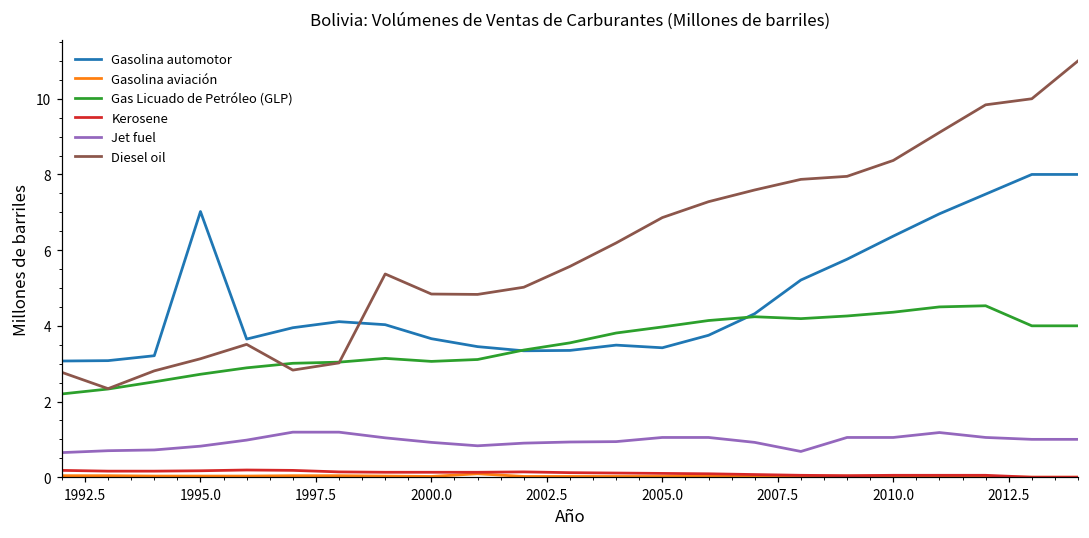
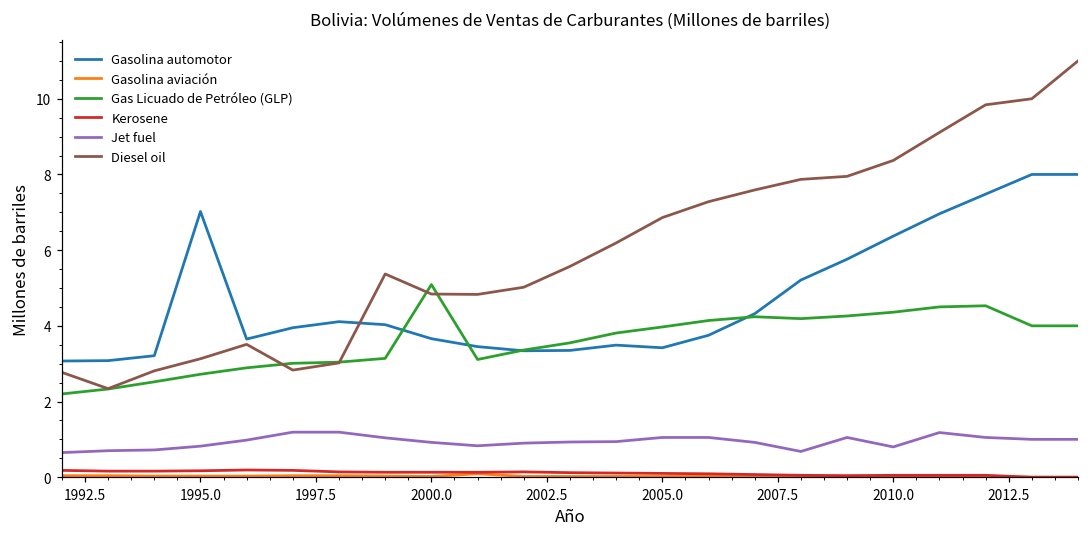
Gas Licuado de Petróleo (GLP), 2000.0: 3.1 -> 5.1
Jet fuel, 2010.0: 1.1 -> 0.8
